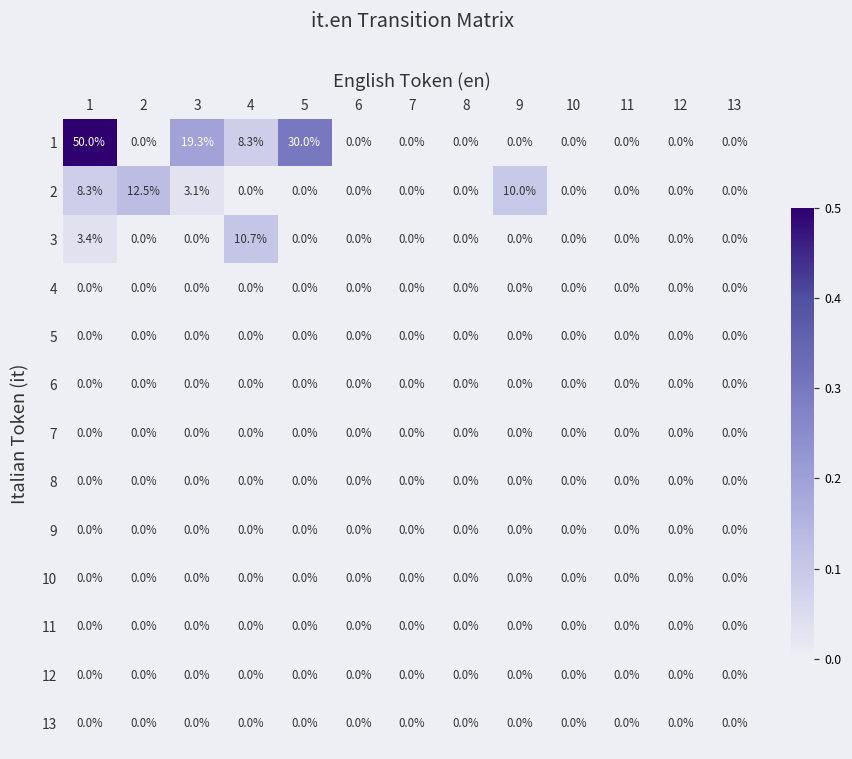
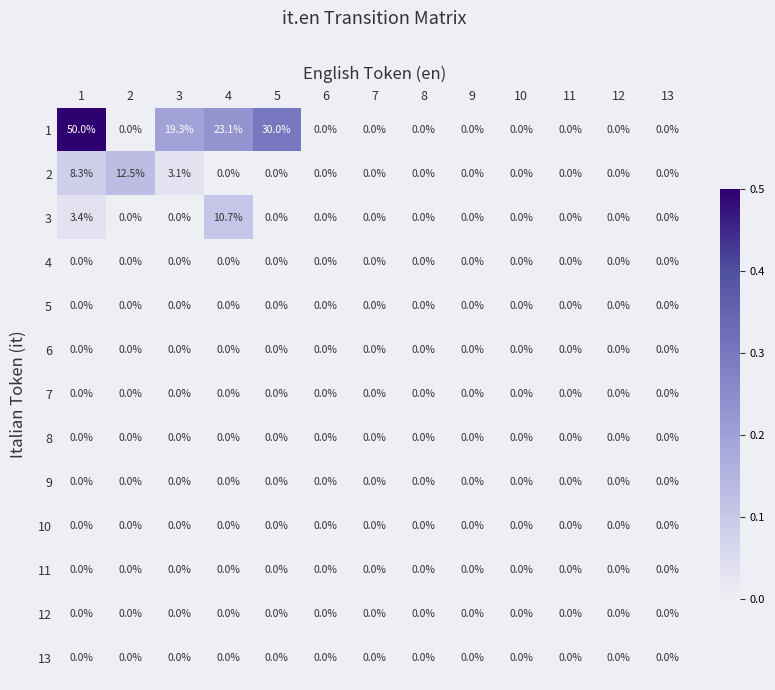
1, 4: 8.3% -> 23.1%
2, 9: 10.0% -> 0.0%
